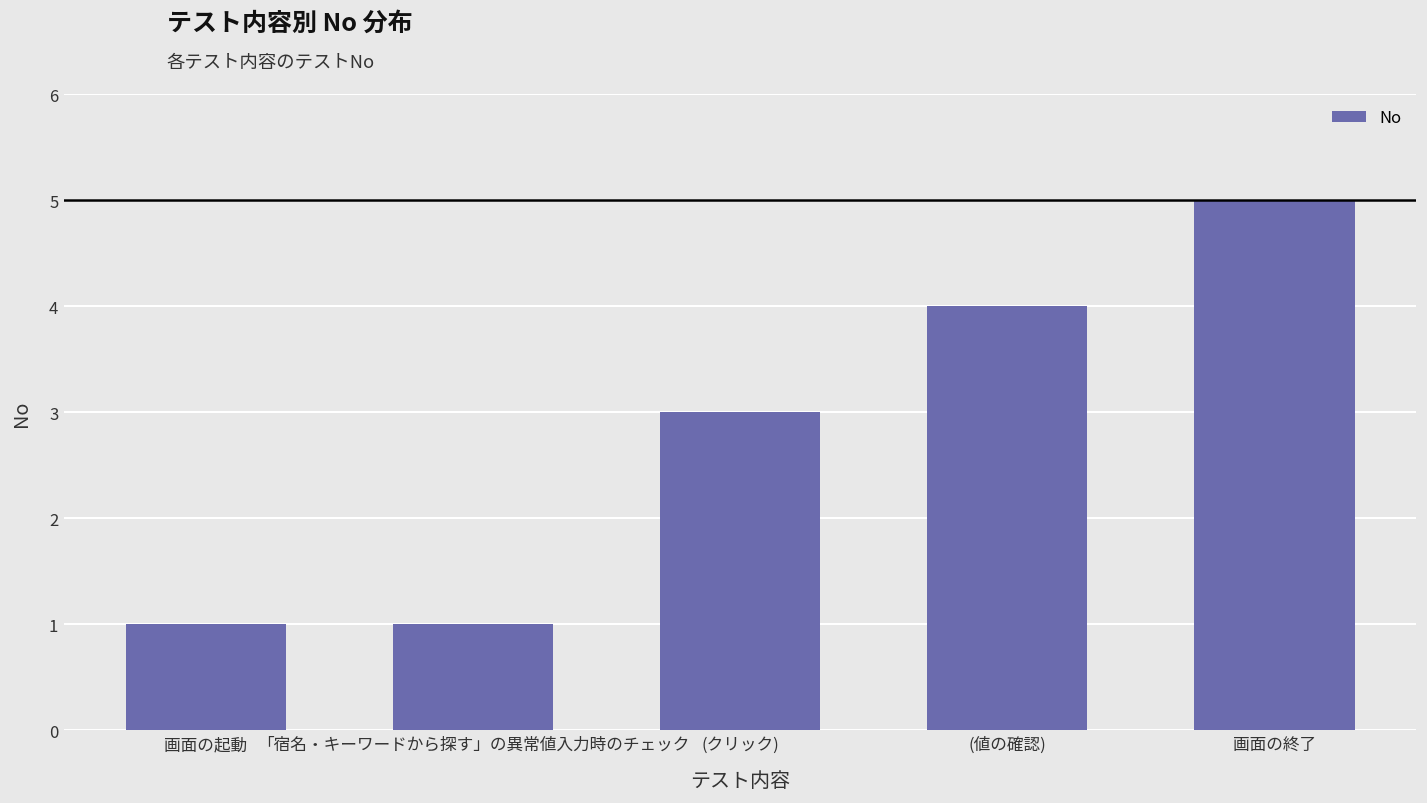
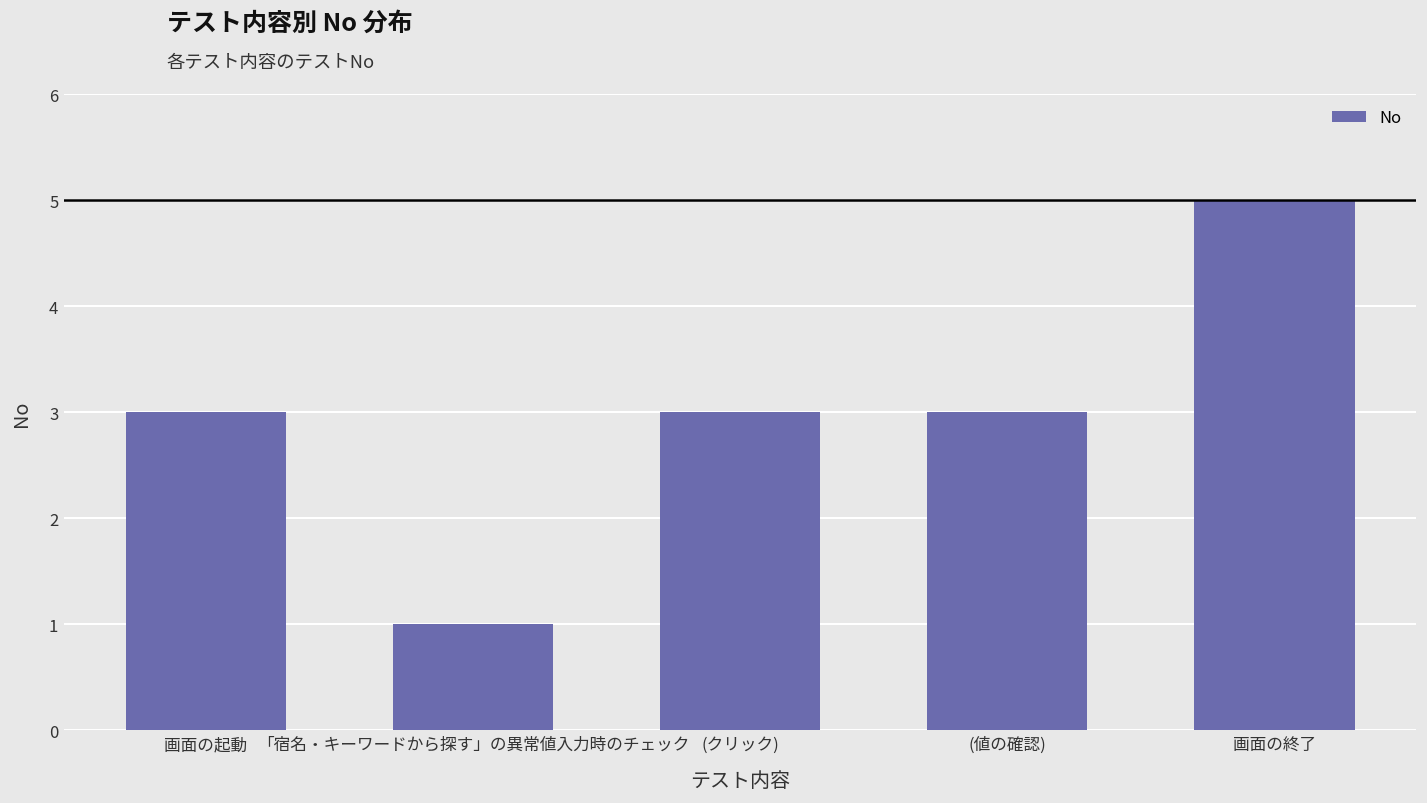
画面の起動: 1 -> 3
(値の確認): 4 -> 3
